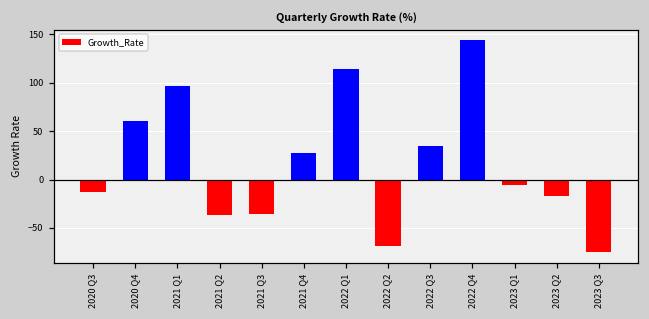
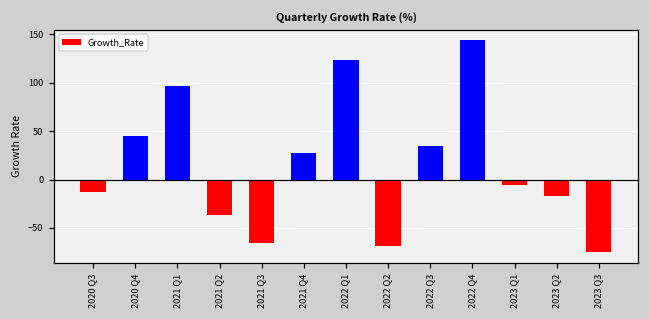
2020 Q4: 60 -> 50
2021 Q3: -40 -> -70
2022 Q1: 110 -> 120
